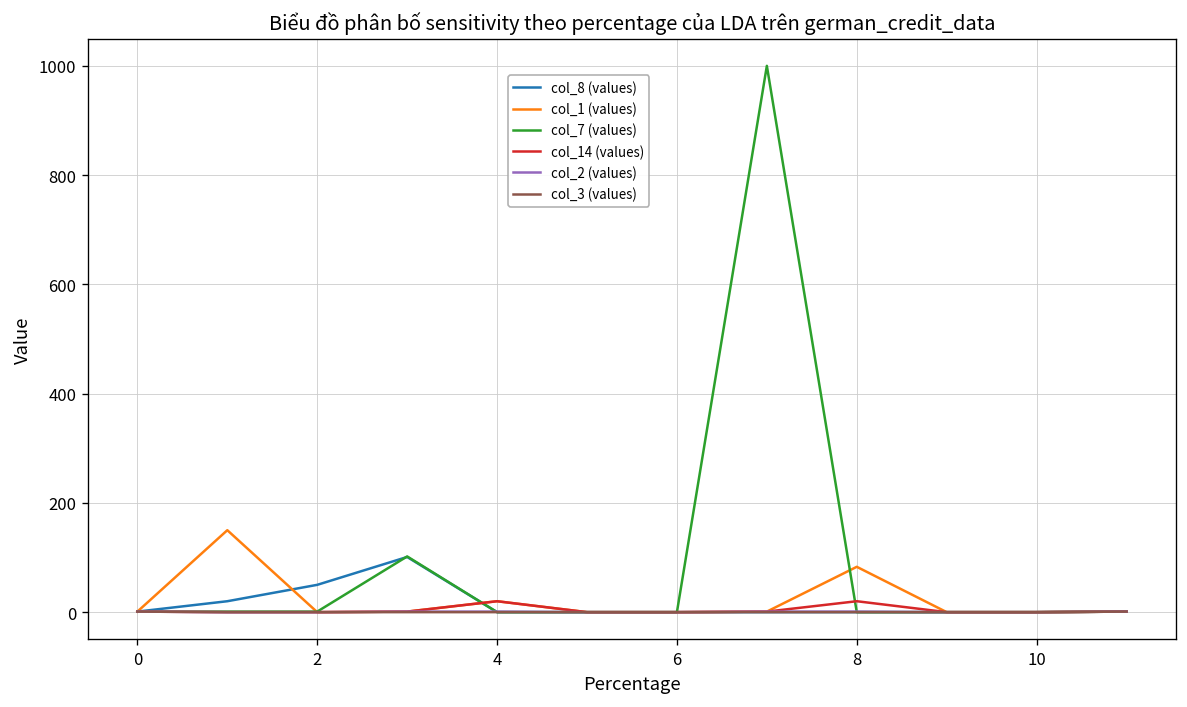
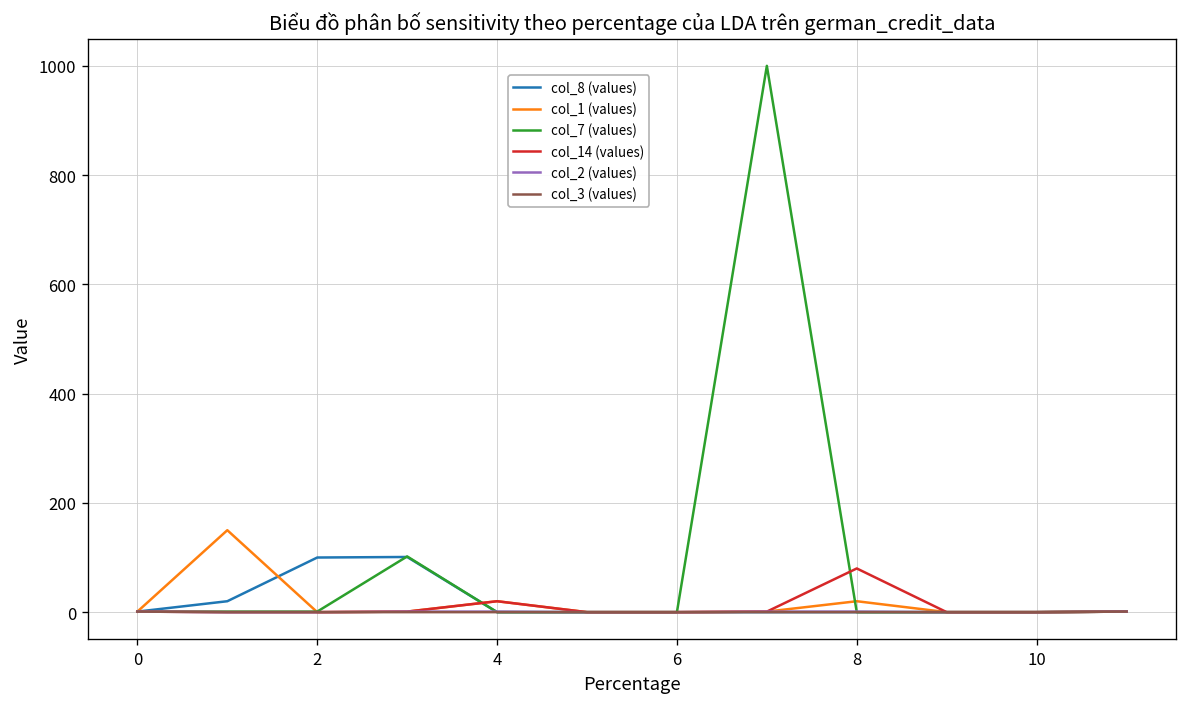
col_8 (values), 2: 50 -> 100
col_1 (values), 8: 80 -> 20
col_14 (values), 8: 20 -> 80
